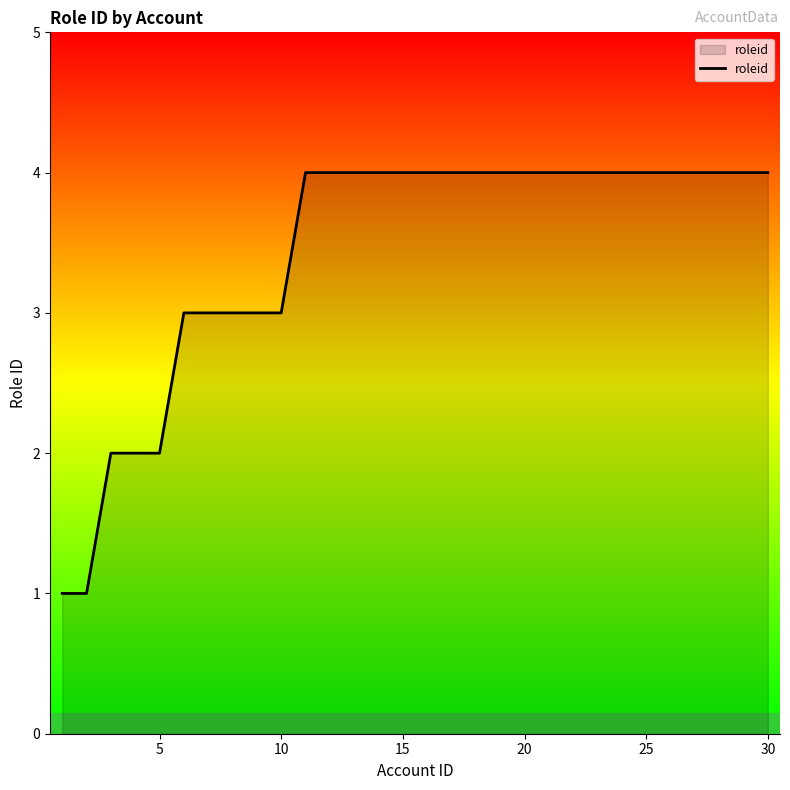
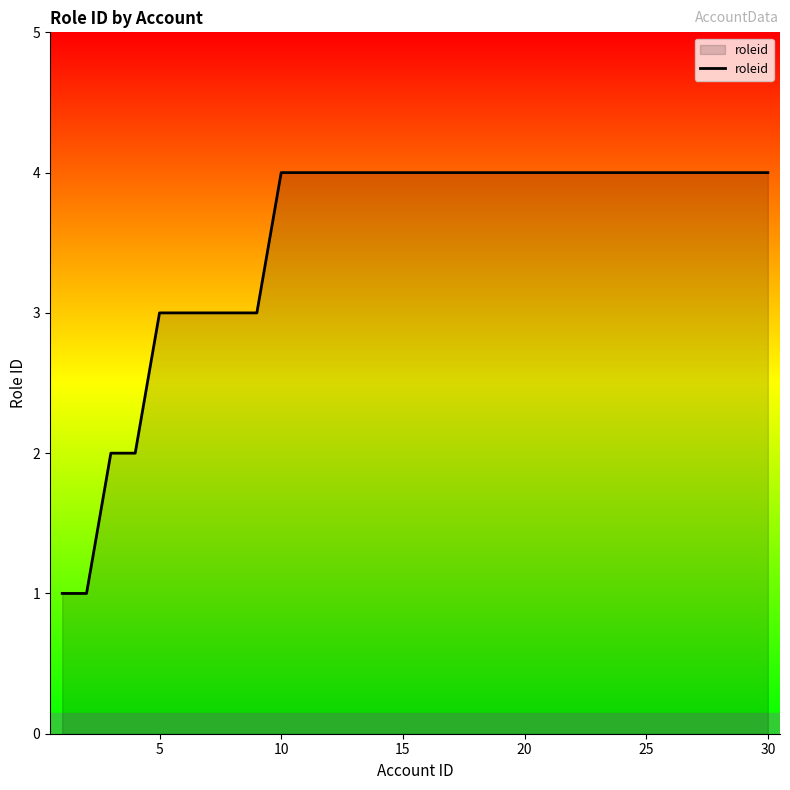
5: 2 -> 3
10: 3 -> 4
